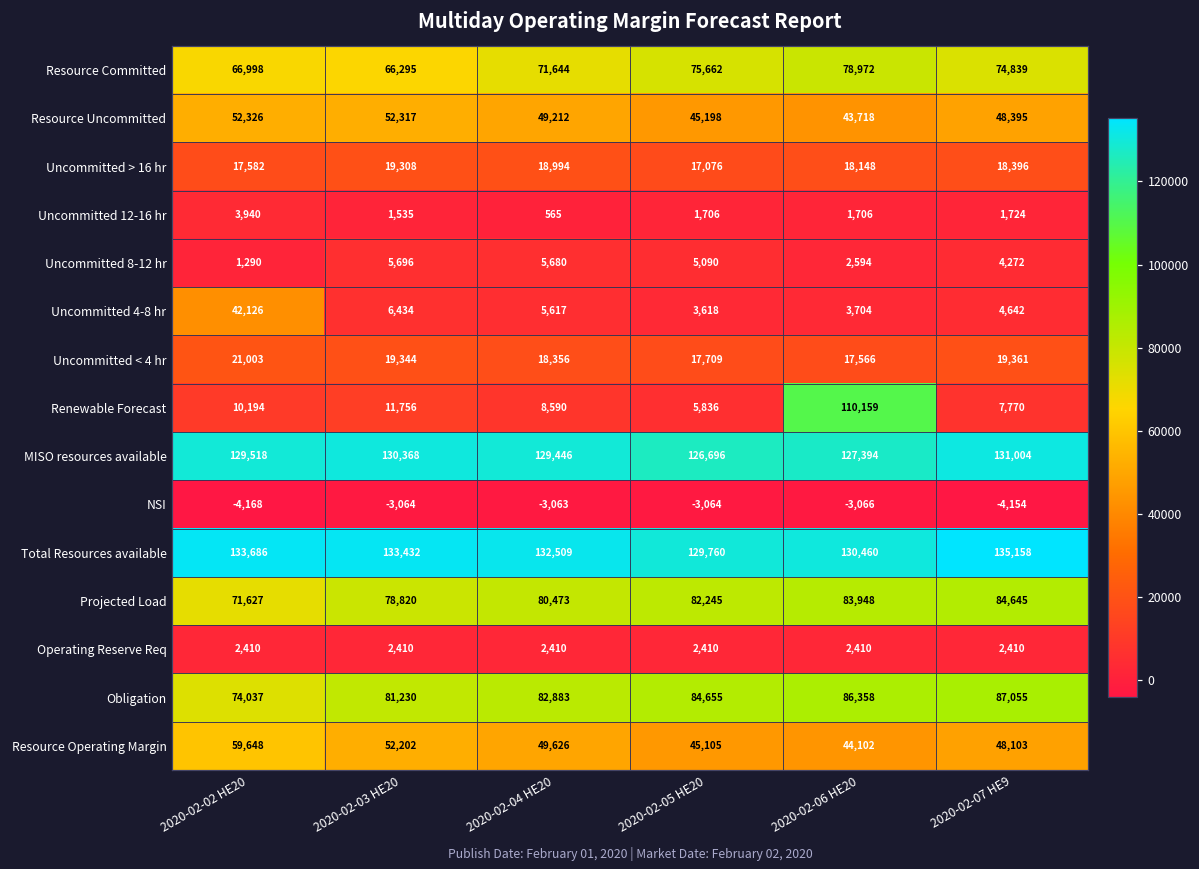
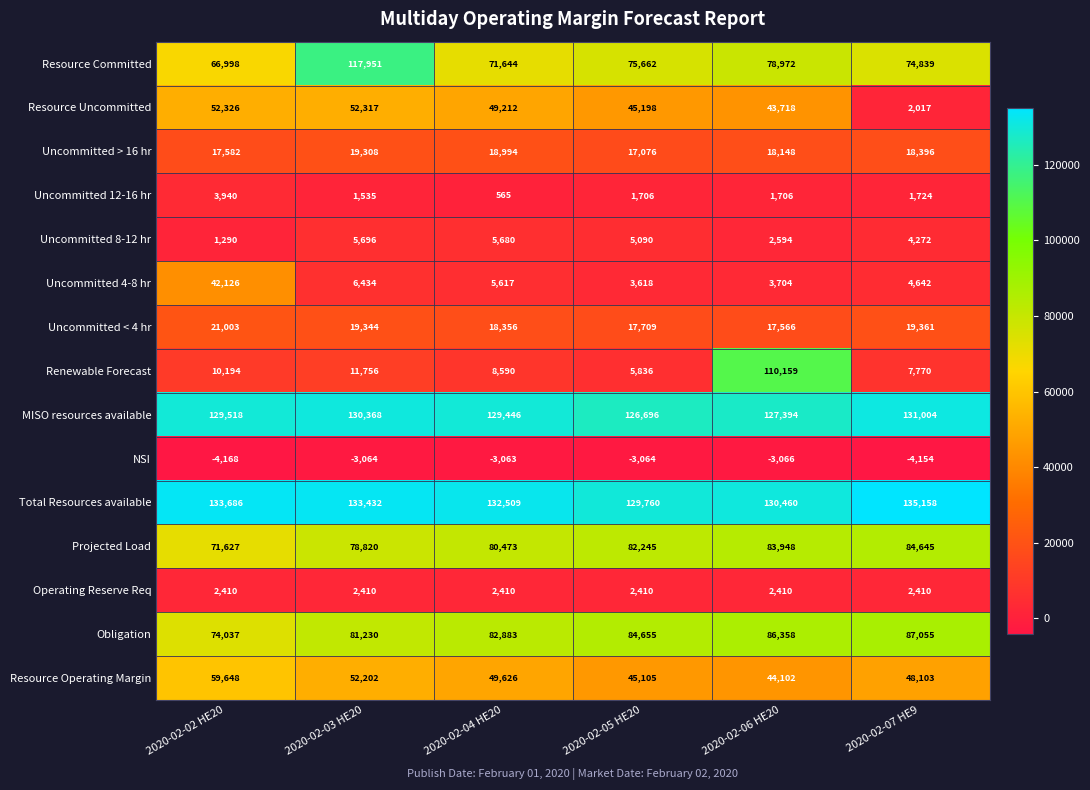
Resource Committed, 2020-02-03 HE20: 66,295 -> 117,951
Resource Uncommitted, 2020-02-07 HE9: 48,395 -> 2,017
